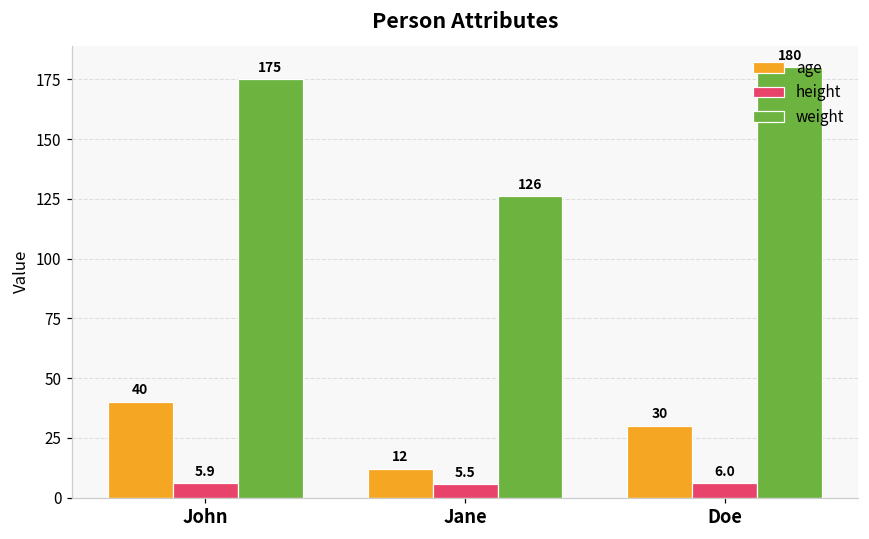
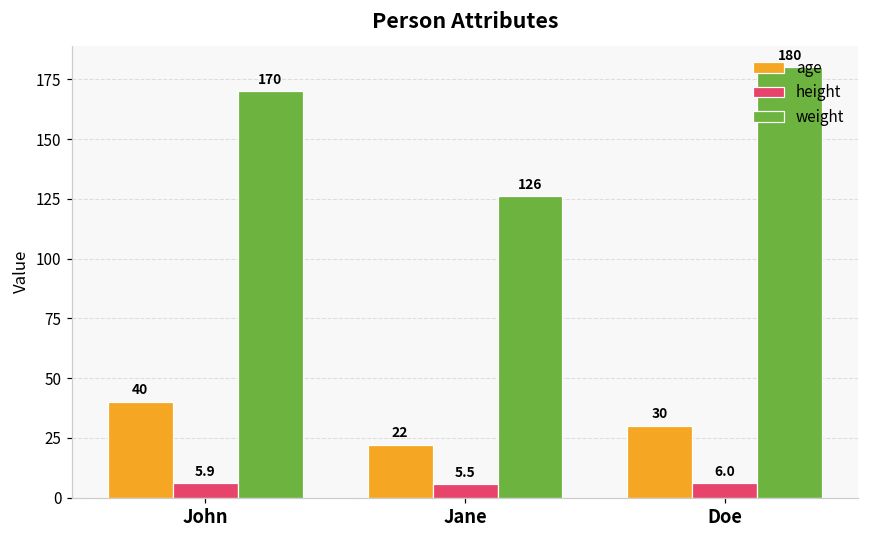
weight, John: 175 -> 170
age, Jane: 12 -> 22
